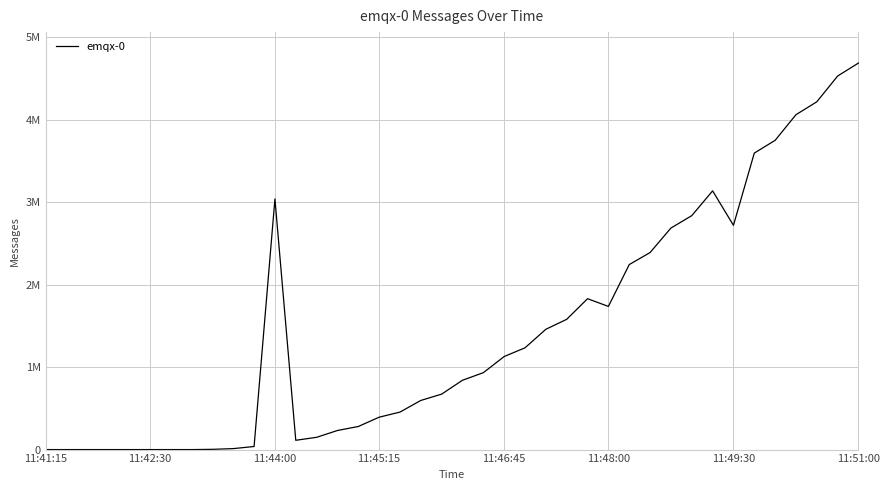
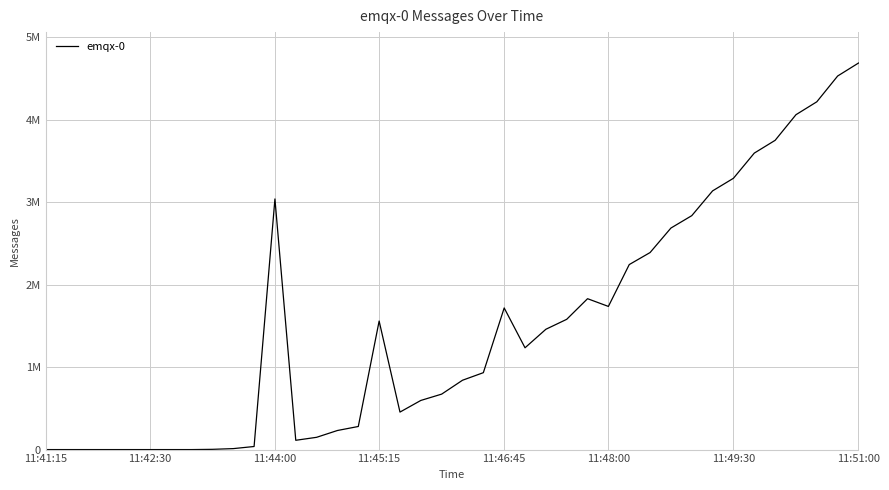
11:45:15: 400000 -> 1600000
11:46:45: 1100000 -> 1700000
11:49:30: 2700000 -> 3300000
